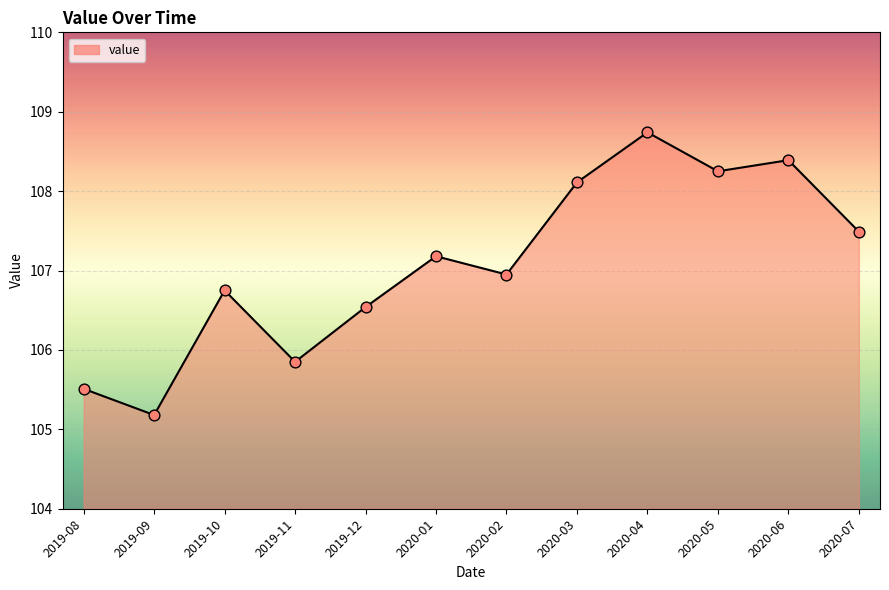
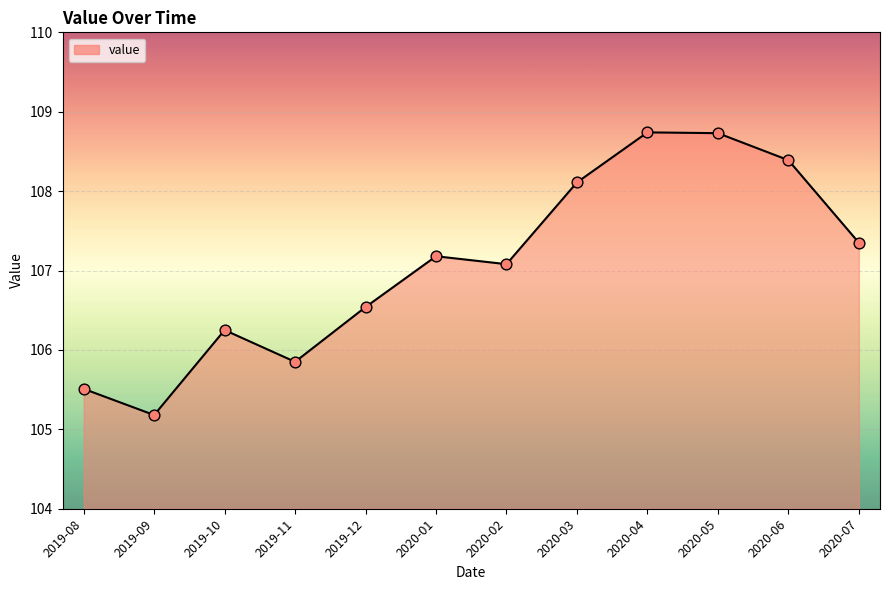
2019-10: 106.8 -> 106.3
2020-02: 107.0 -> 107.1
2020-05: 108.3 -> 108.7
2020-07: 107.5 -> 107.4
